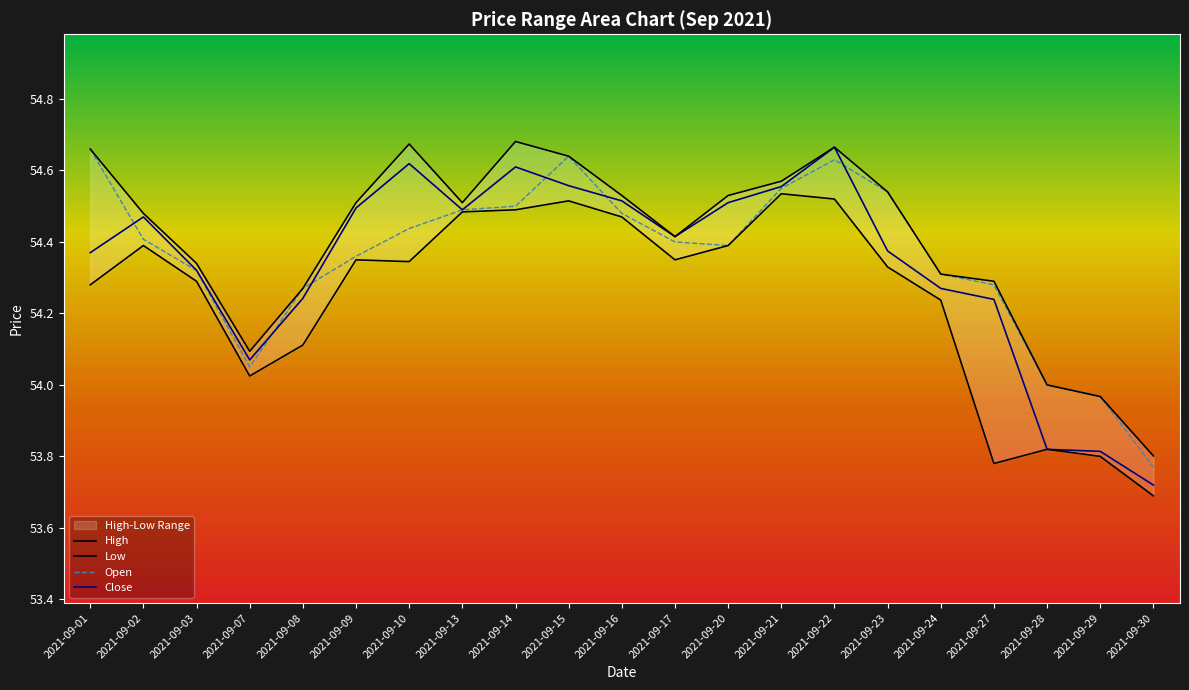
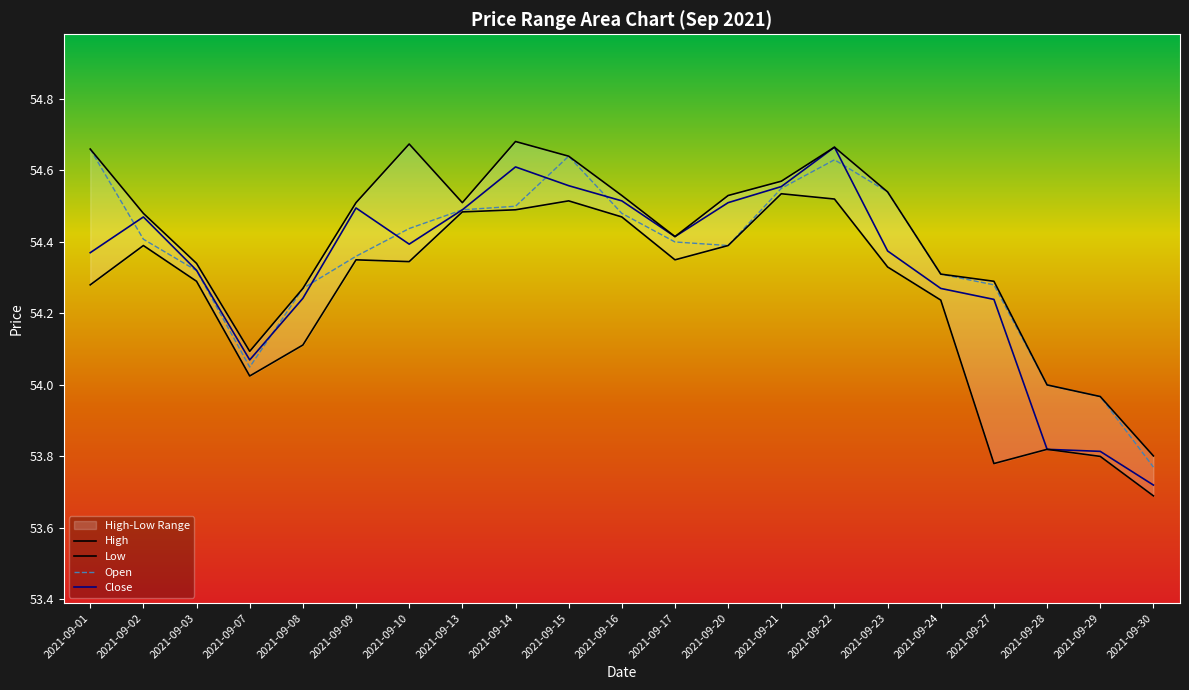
Close, 2021-09-10: 54.62 -> 54.39
